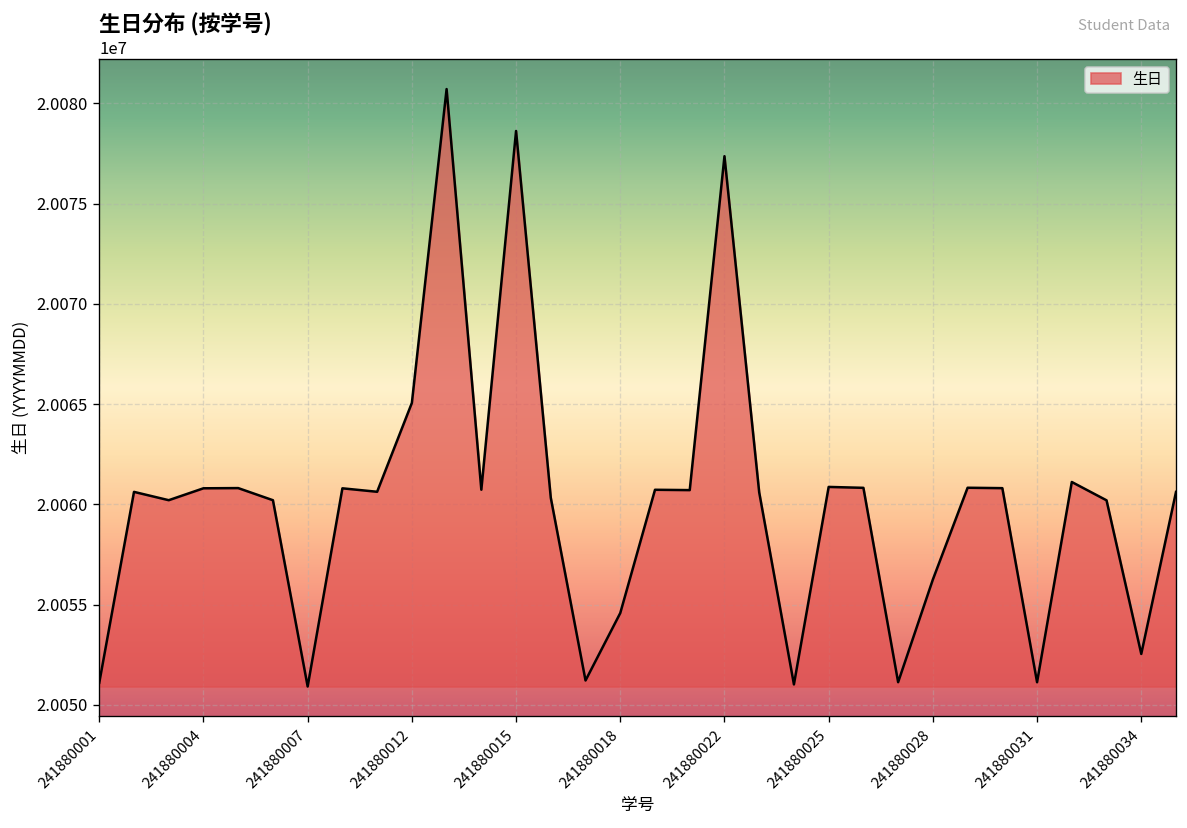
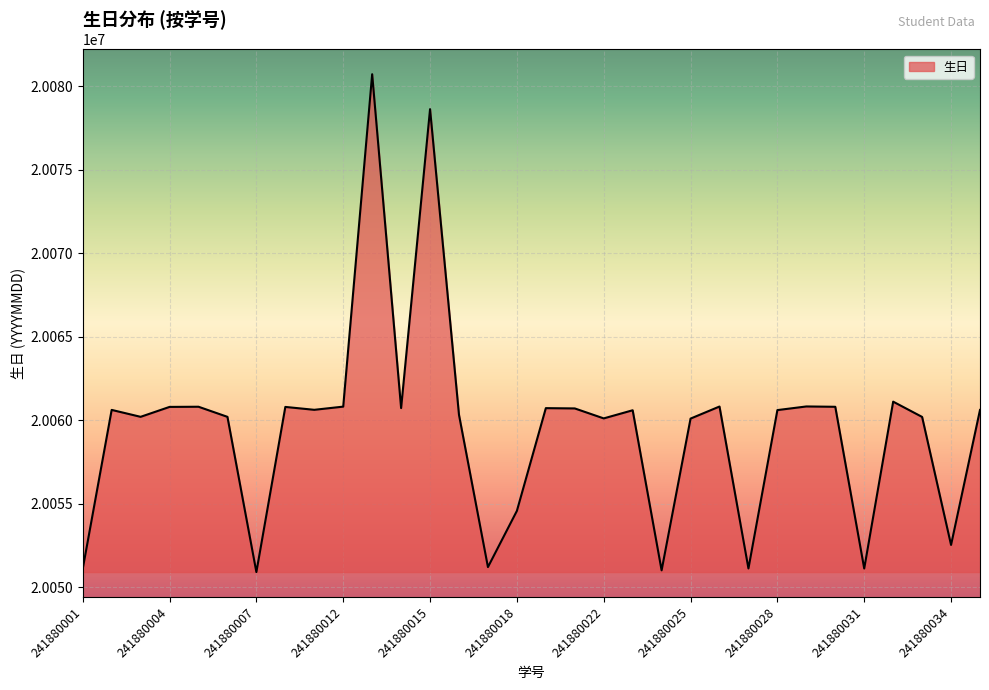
241880012: 20065100 -> 20060800
241880022: 20077400 -> 20060100
241880025: 20060900 -> 20060100
241880028: 20056300 -> 20060600
